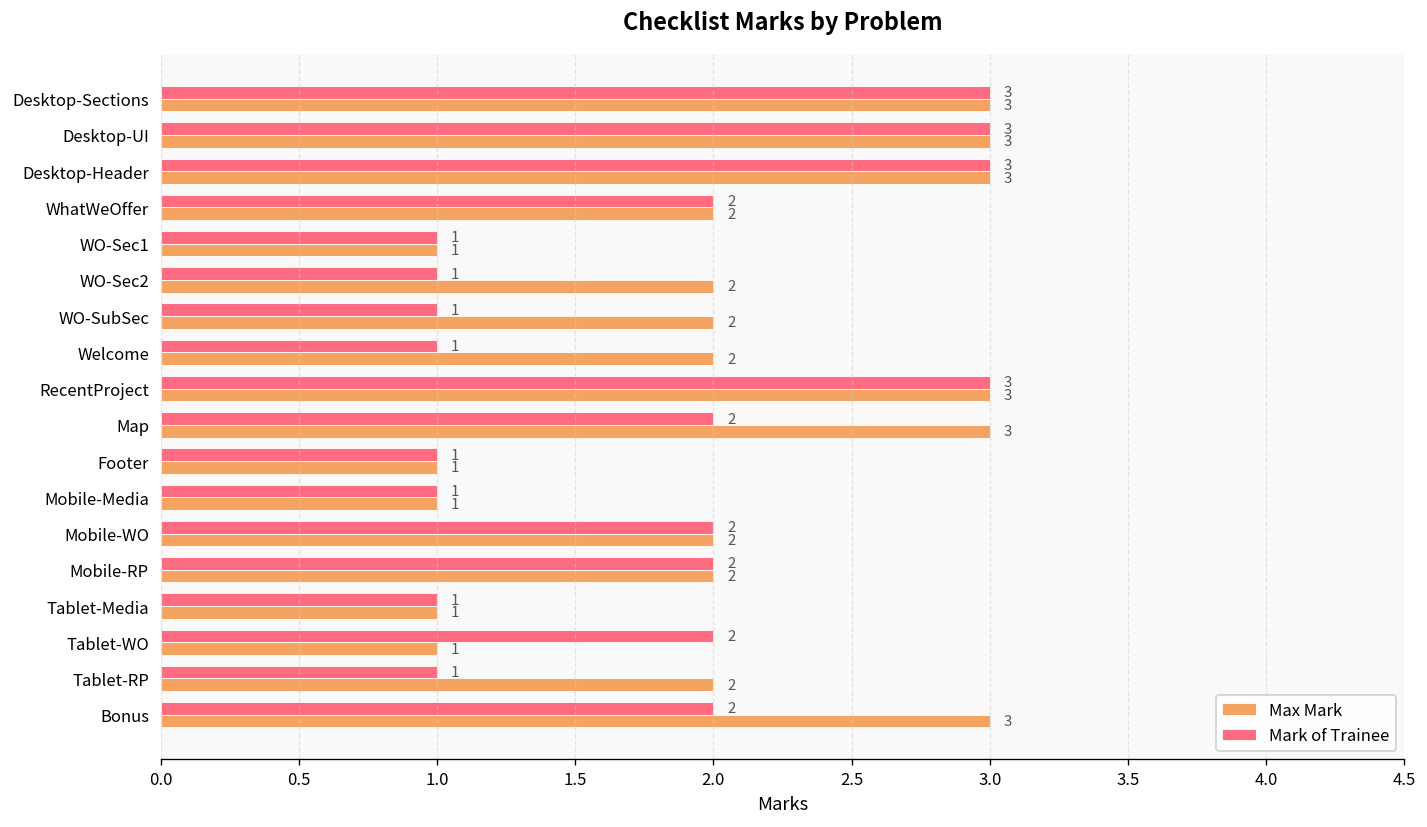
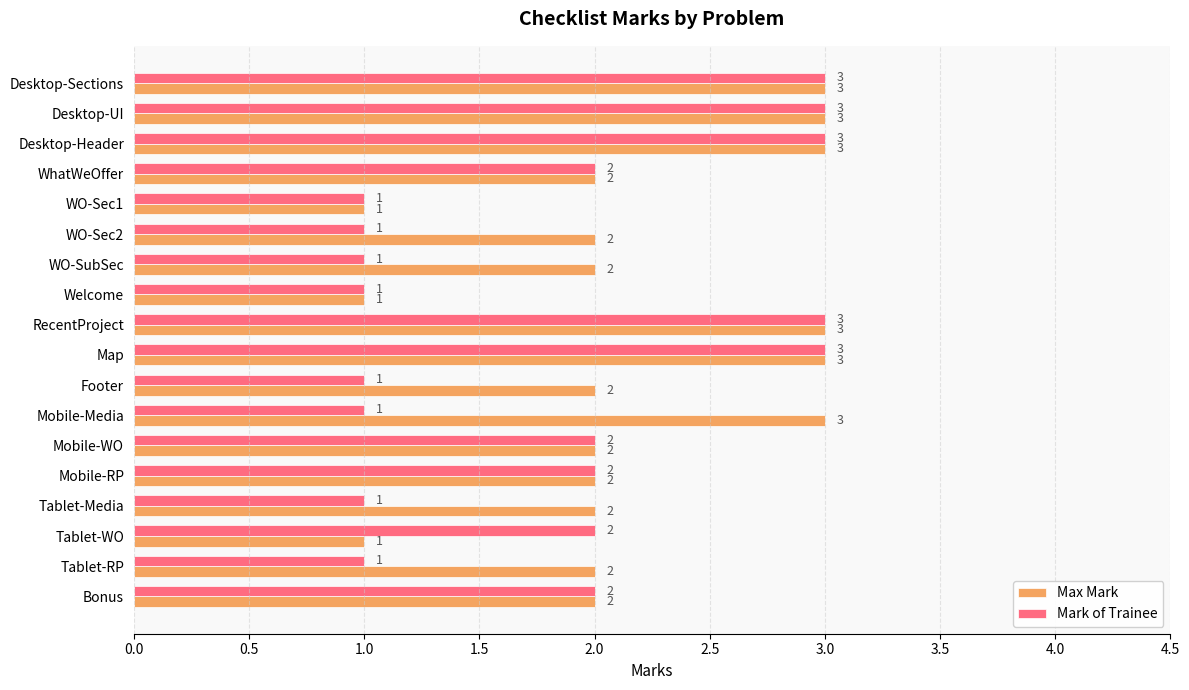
Max Mark, Welcome: 2 -> 1
Mark of Trainee, Map: 2 -> 3
Max Mark, Footer: 1 -> 2
Max Mark, Mobile-Media: 1 -> 3
Max Mark, Tablet-Media: 1 -> 2
Max Mark, Bonus: 3 -> 2
